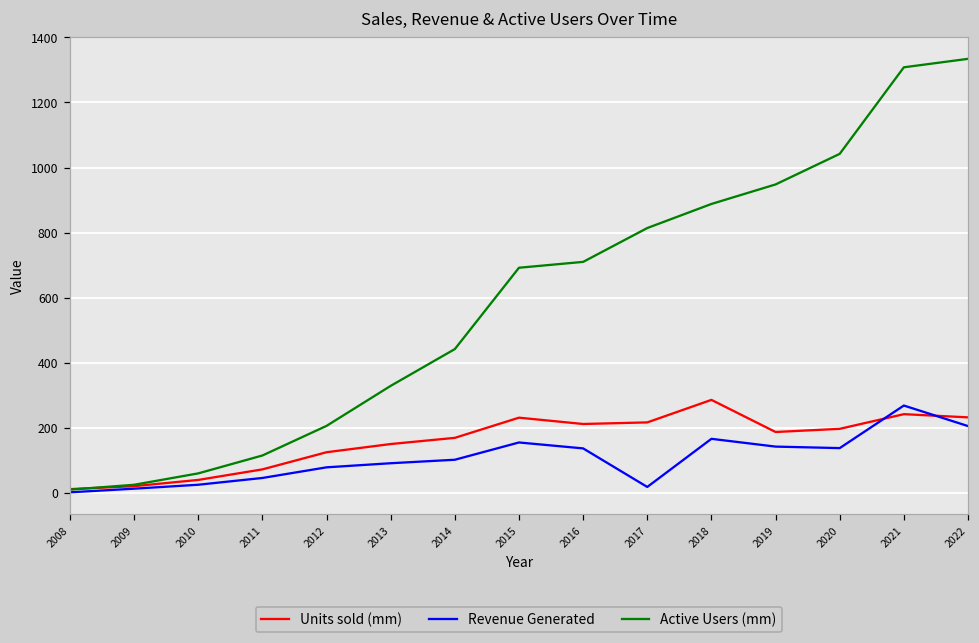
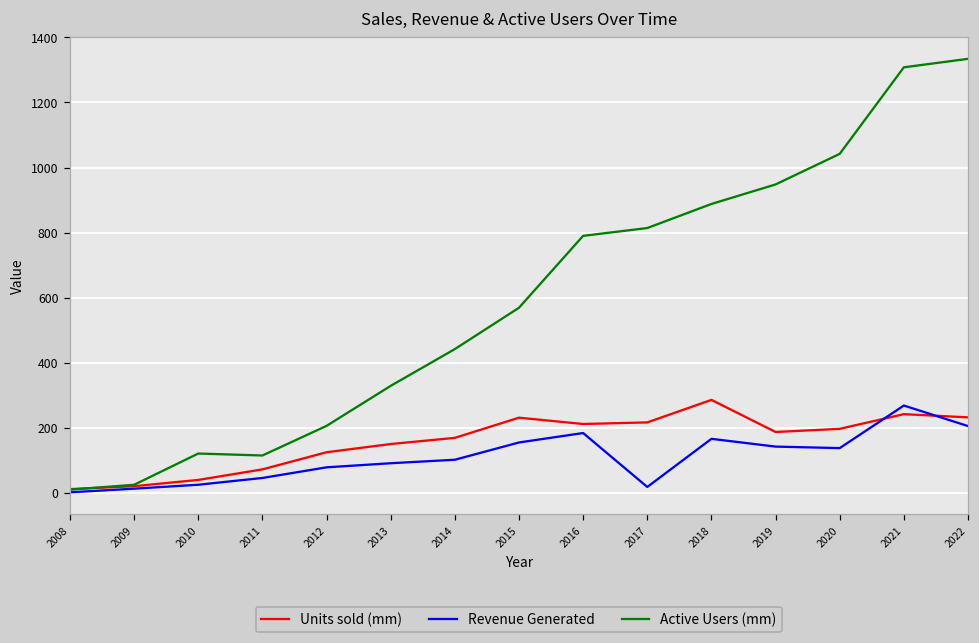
Active Users (mm), 2010: 60 -> 120
Active Users (mm), 2015: 690 -> 570
Revenue Generated, 2016: 140 -> 180
Active Users (mm), 2016: 710 -> 790
